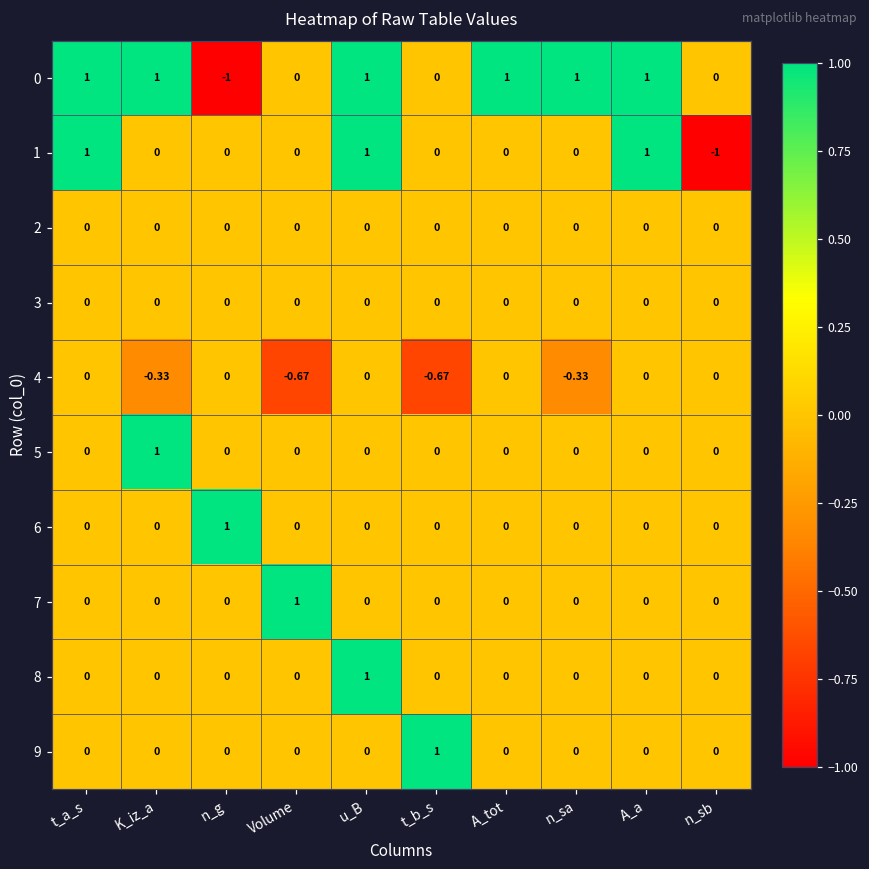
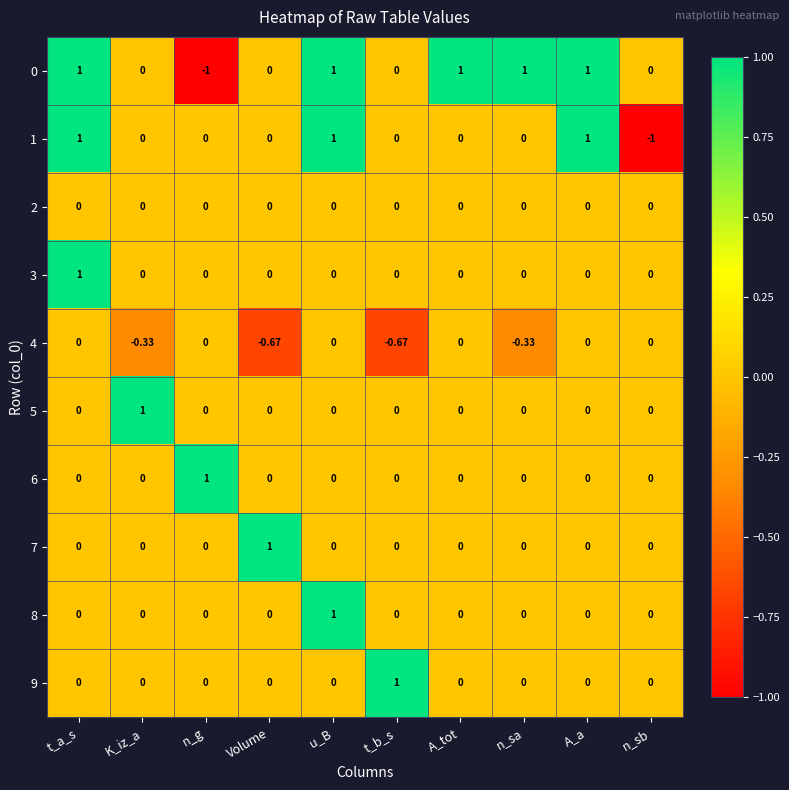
0, K_iz_a: 1 -> 0
3, t_a_s: 0 -> 1
